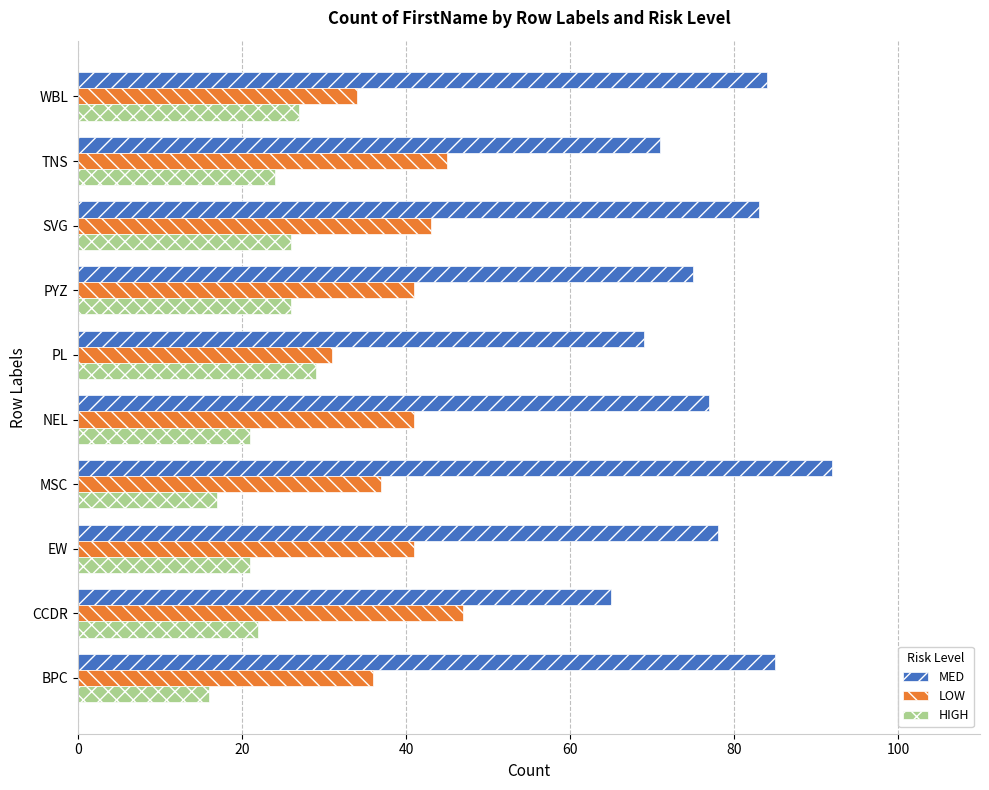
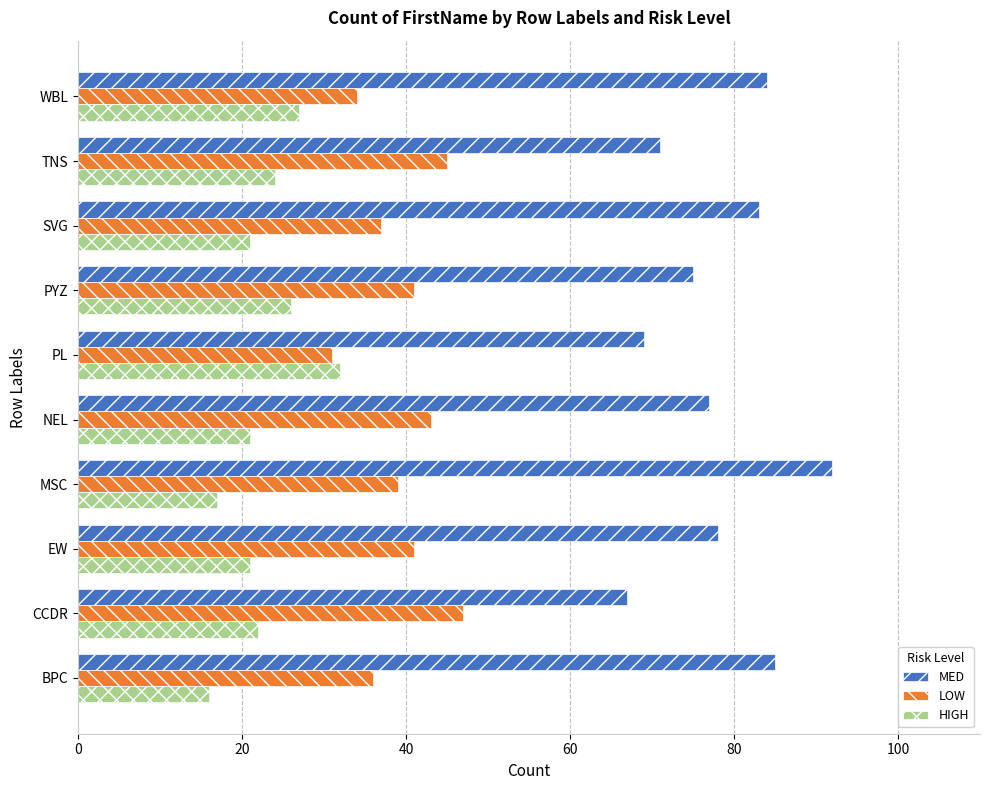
LOW, SVG: 43 -> 37
HIGH, SVG: 26 -> 21
HIGH, PL: 29 -> 32
LOW, NEL: 41 -> 43
LOW, MSC: 37 -> 39
MED, CCDR: 65 -> 67
